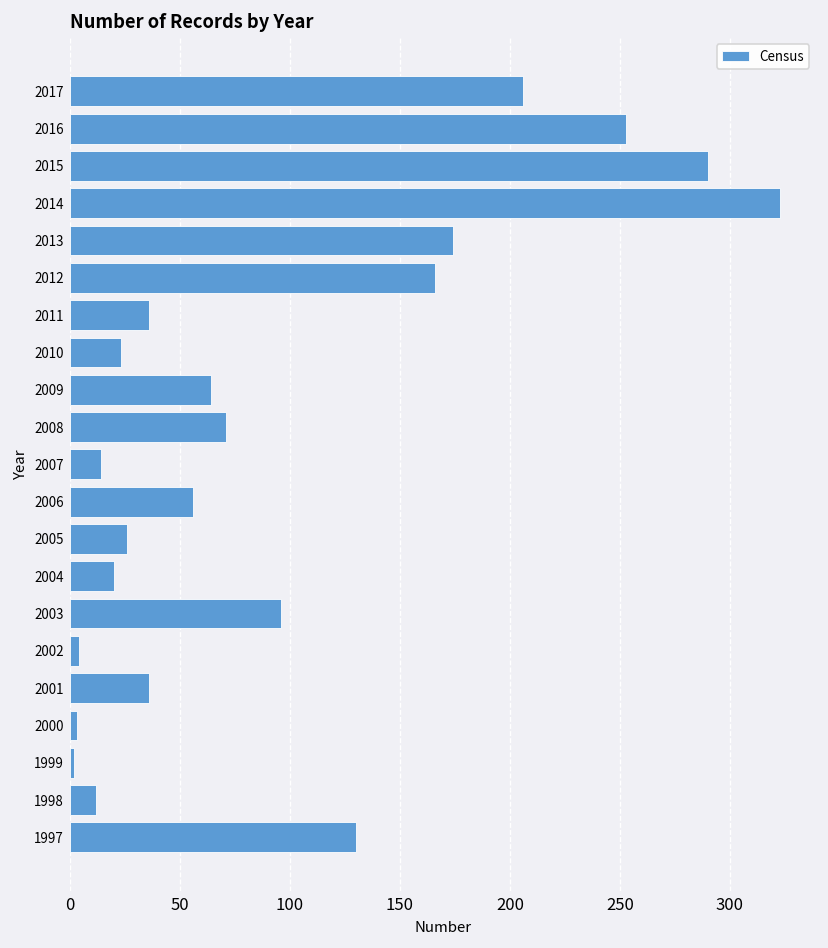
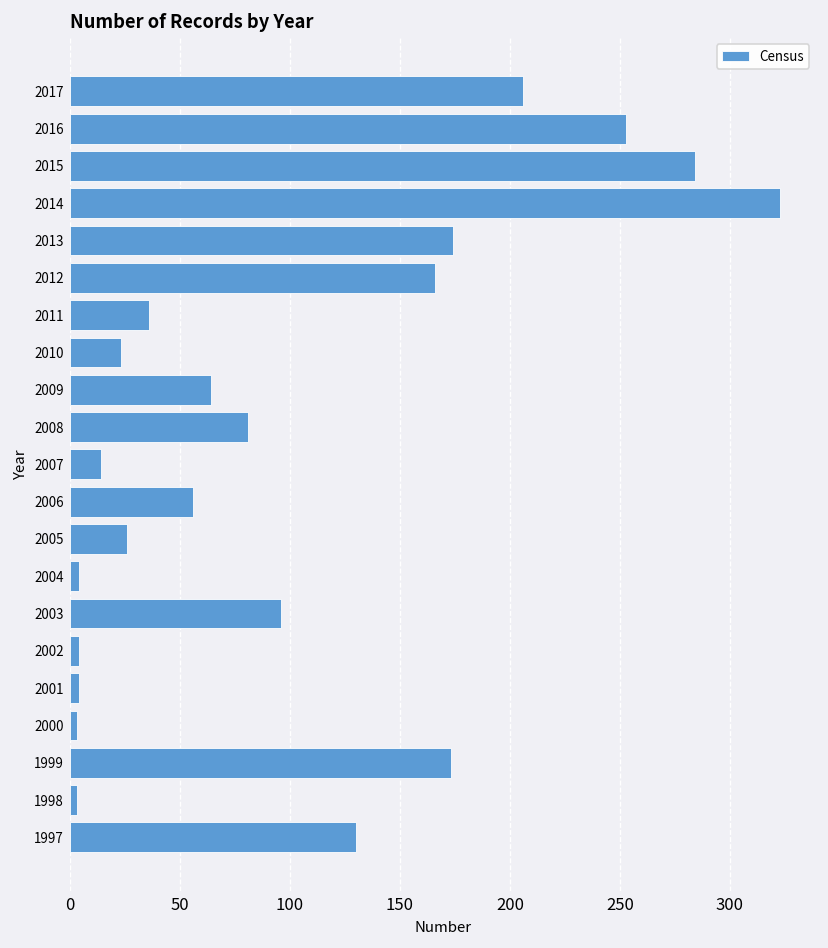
2015: 290 -> 284
2008: 71 -> 81
2004: 20 -> 4
2001: 36 -> 4
1999: 2 -> 173
1998: 12 -> 3
